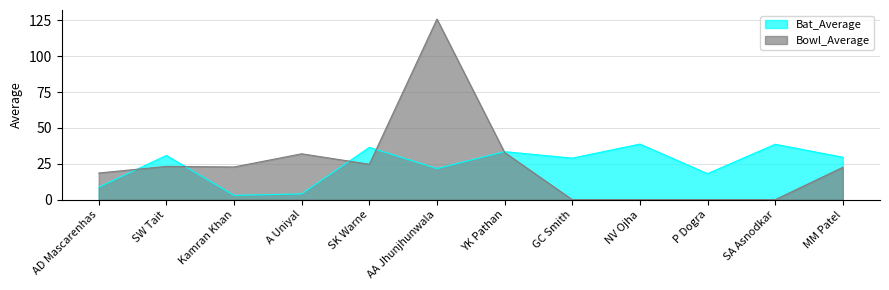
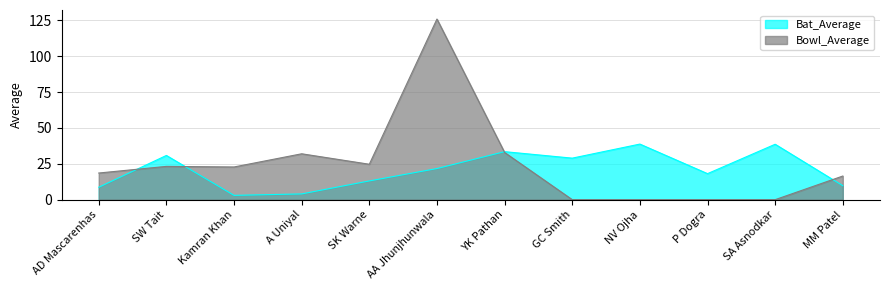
Bat_Average, SK Warne: 36 -> 13
Bat_Average, MM Patel: 30 -> 10
Bowl_Average, MM Patel: 23 -> 16
